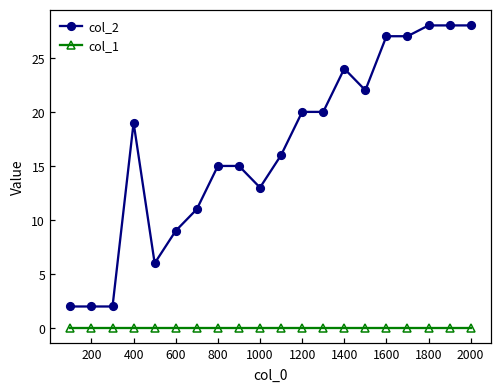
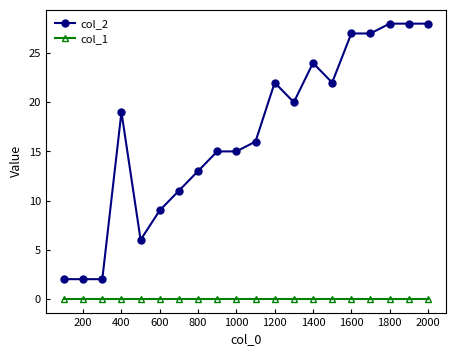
col_2, 800: 15 -> 13
col_2, 1000: 13 -> 15
col_2, 1200: 20 -> 22
